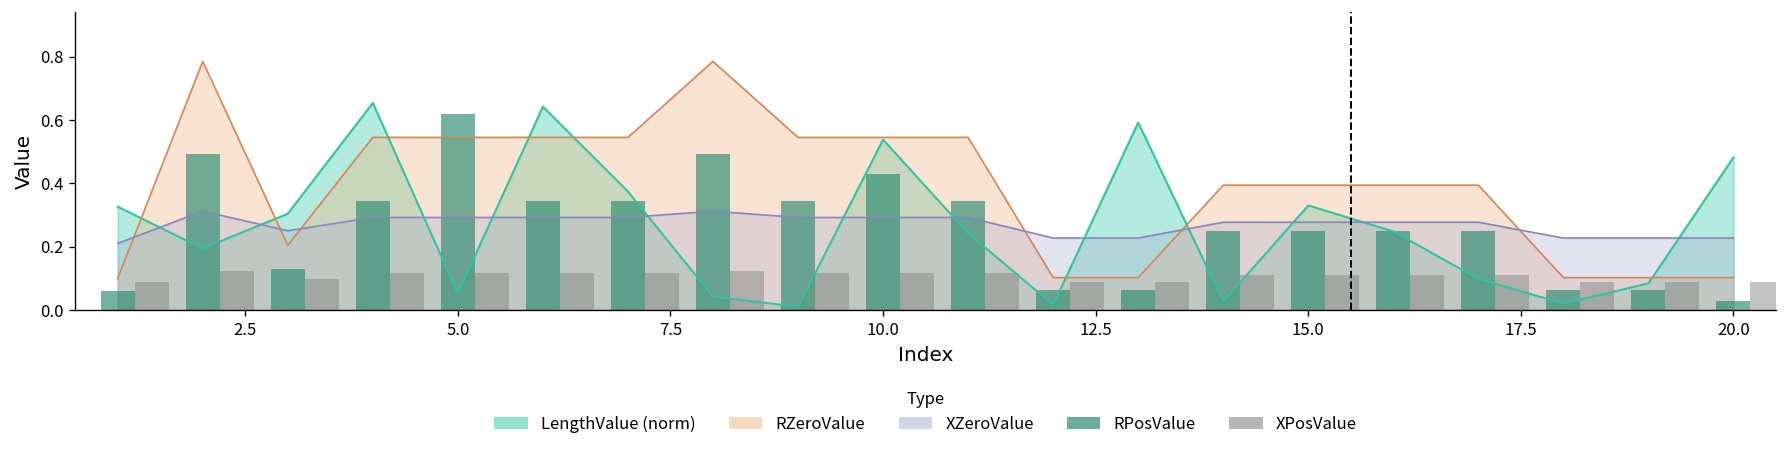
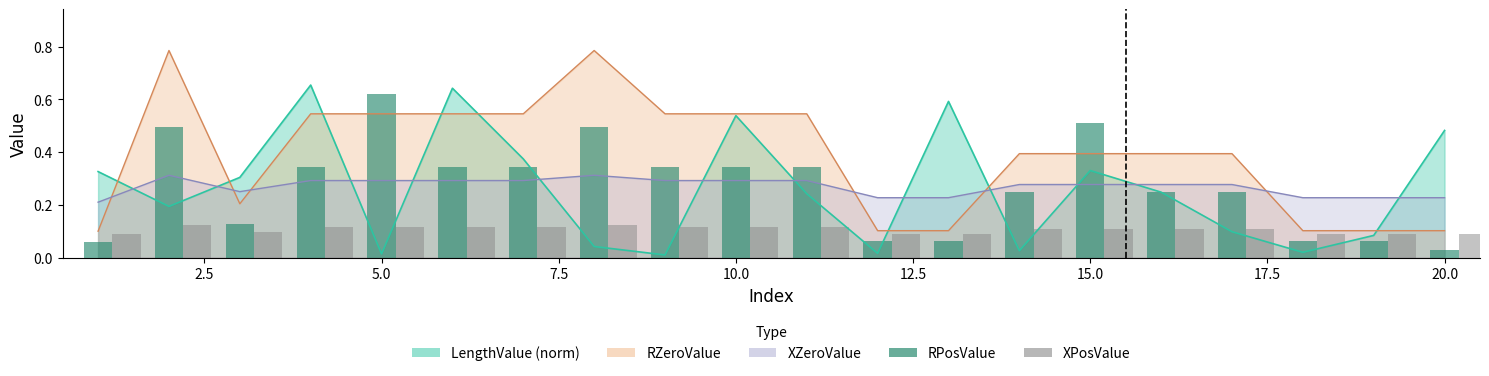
LengthValue (norm), 5.0: 0.05 -> 0.01
RPosValue, 10.0: 0.43 -> 0.34
RPosValue, 15.0: 0.25 -> 0.51
